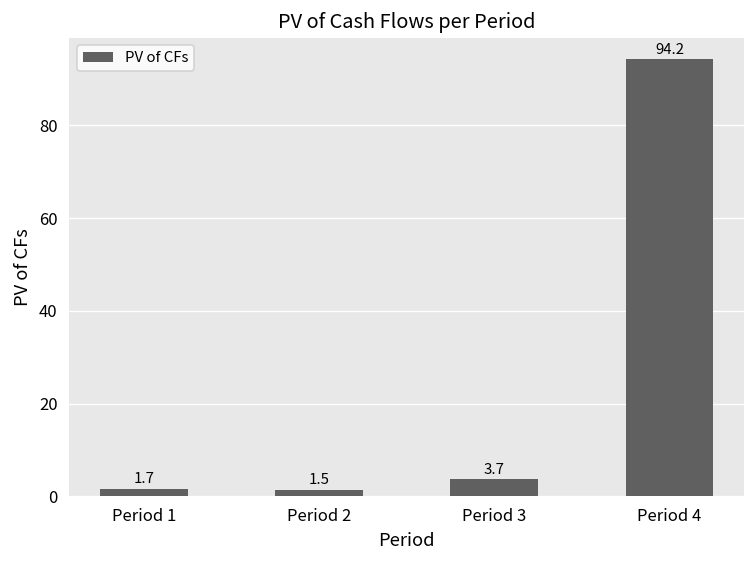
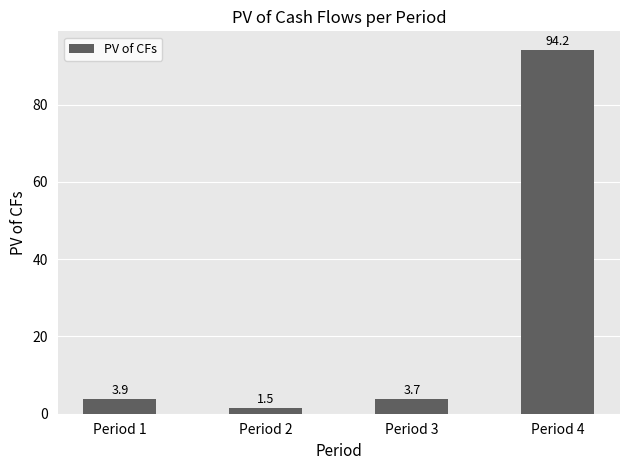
Period 1: 1.7 -> 3.9
